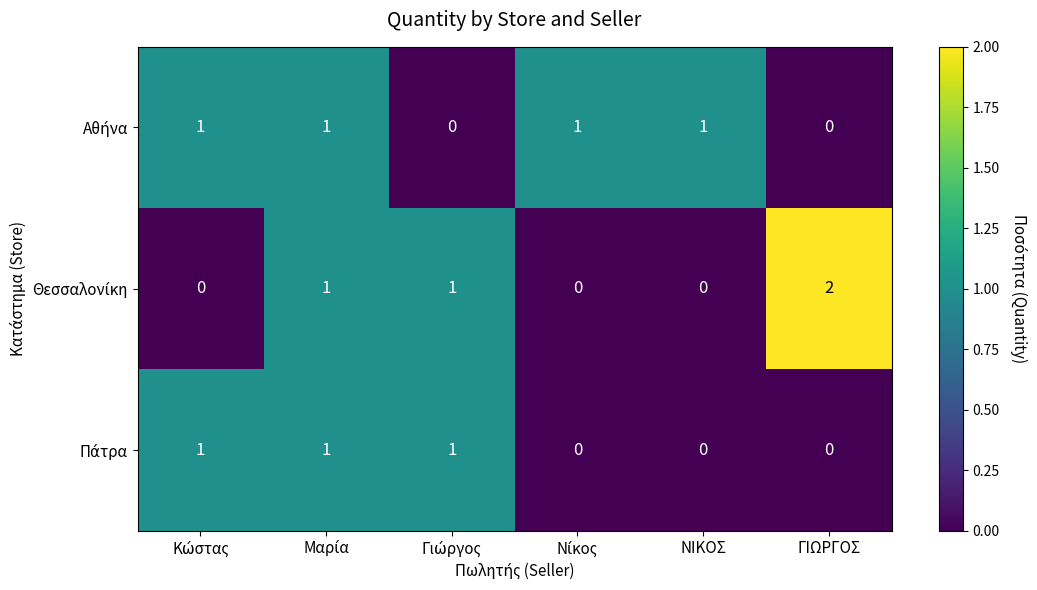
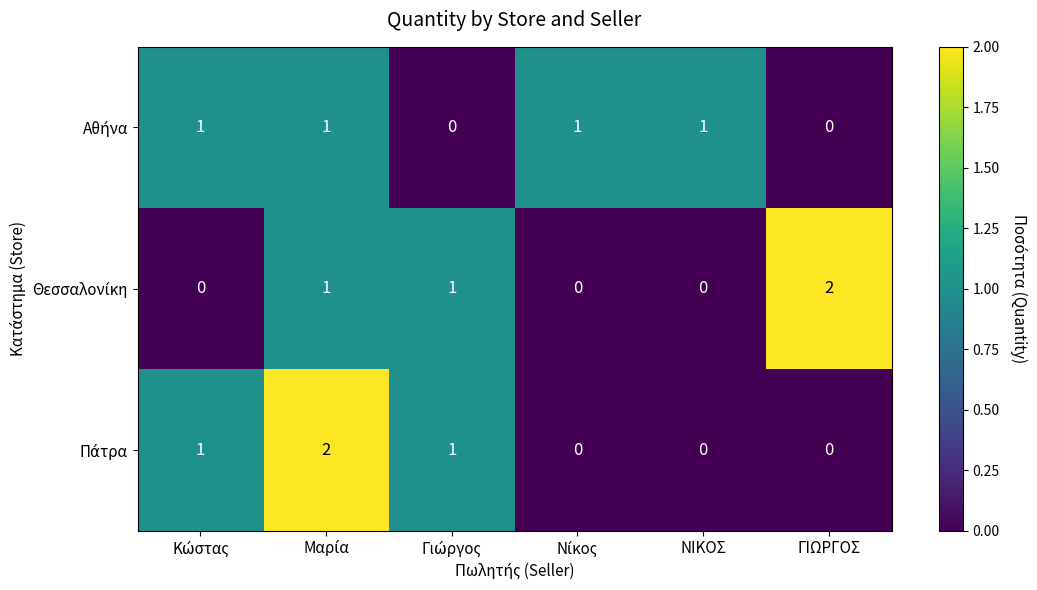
Πάτρα, Μαρία: 1 -> 2
